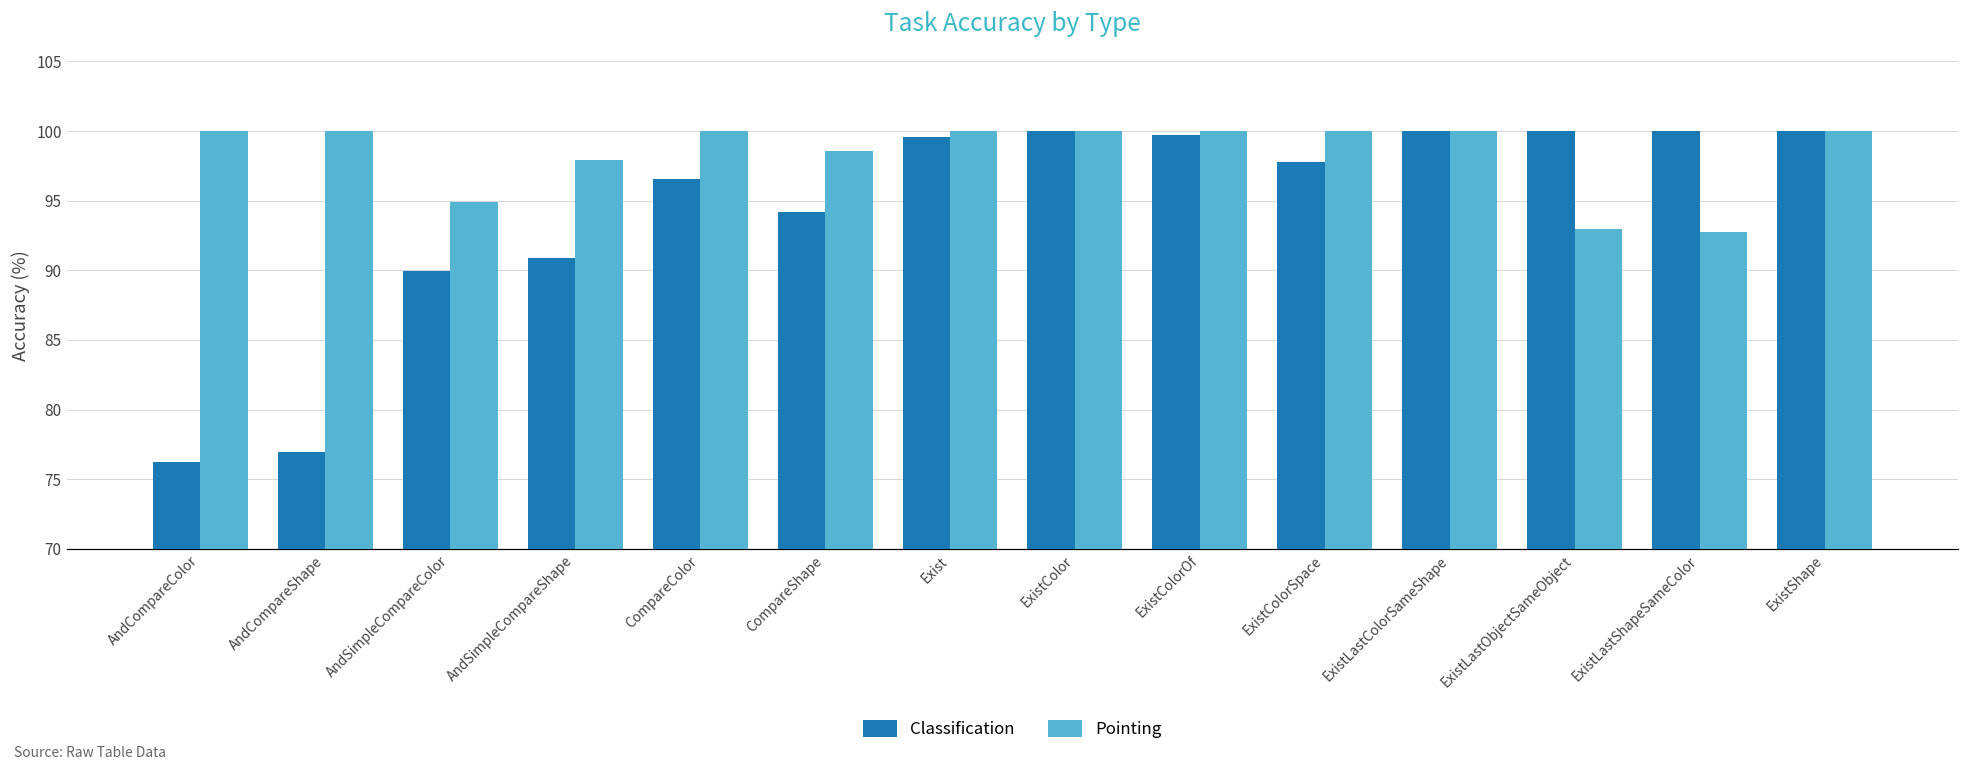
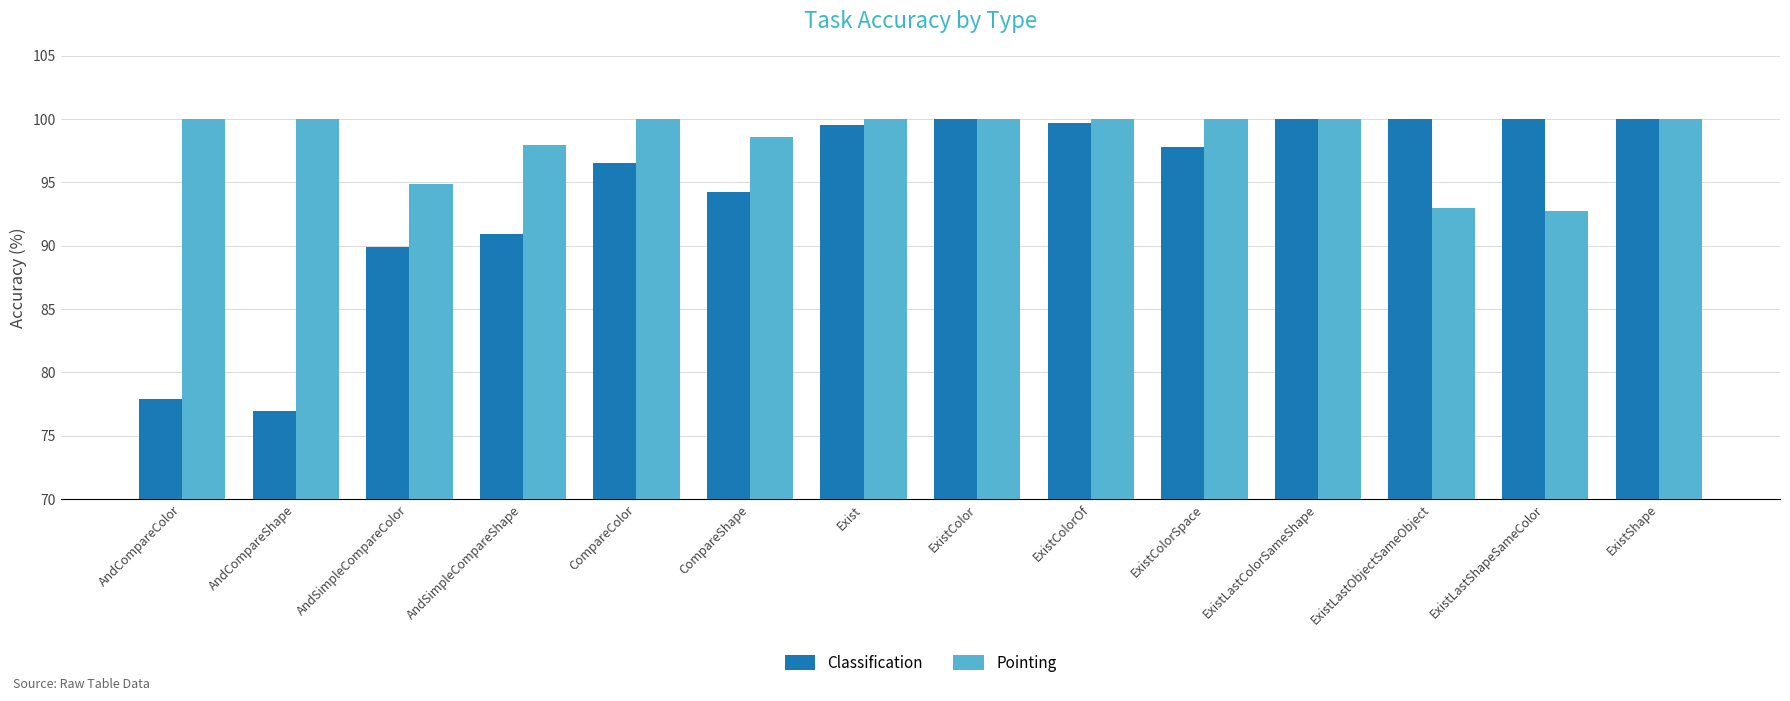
Classification, AndCompareColor: 76.3 -> 77.9
